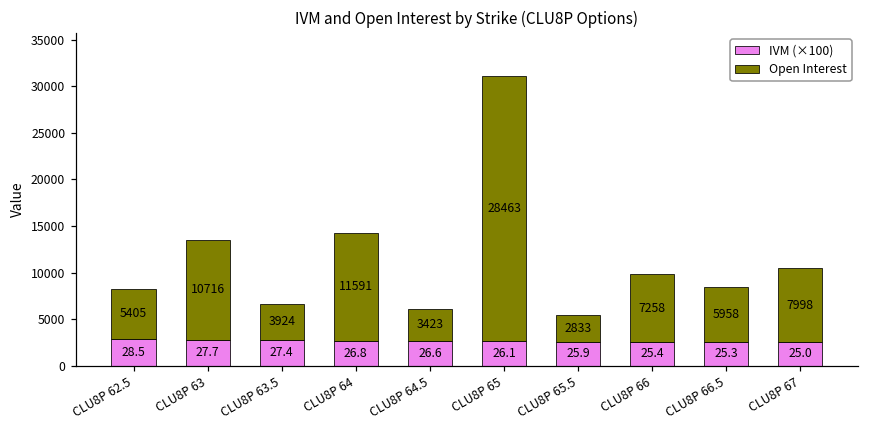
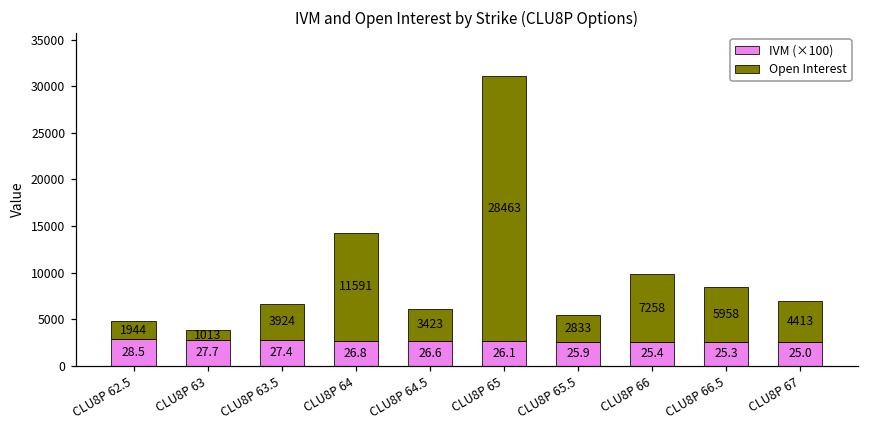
Open Interest, CLU8P 62.5: 5405 -> 1944
Open Interest, CLU8P 63: 10716 -> 1013
Open Interest, CLU8P 67: 7998 -> 4413
